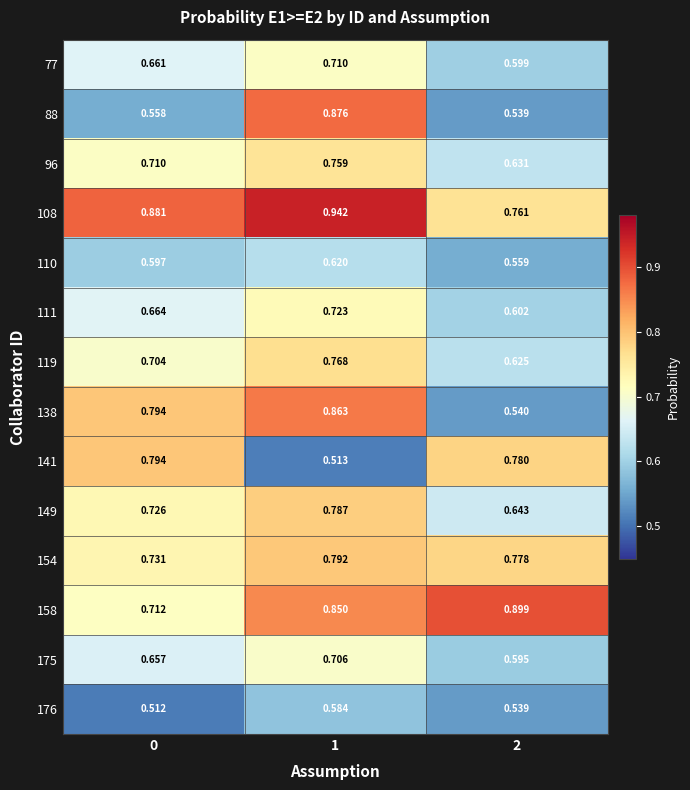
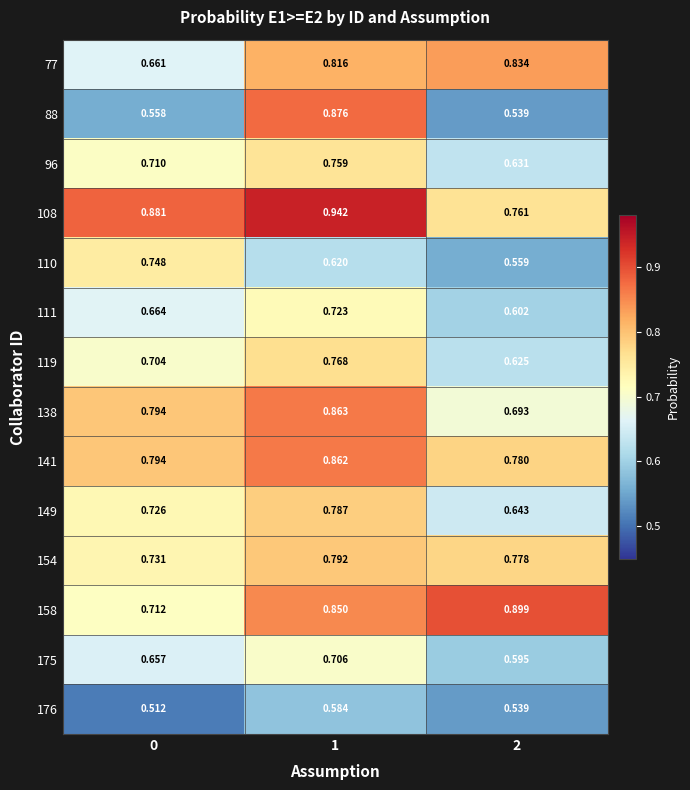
77, 1: 0.710 -> 0.816
77, 2: 0.599 -> 0.834
110, 0: 0.597 -> 0.748
138, 2: 0.540 -> 0.693
141, 1: 0.513 -> 0.862
